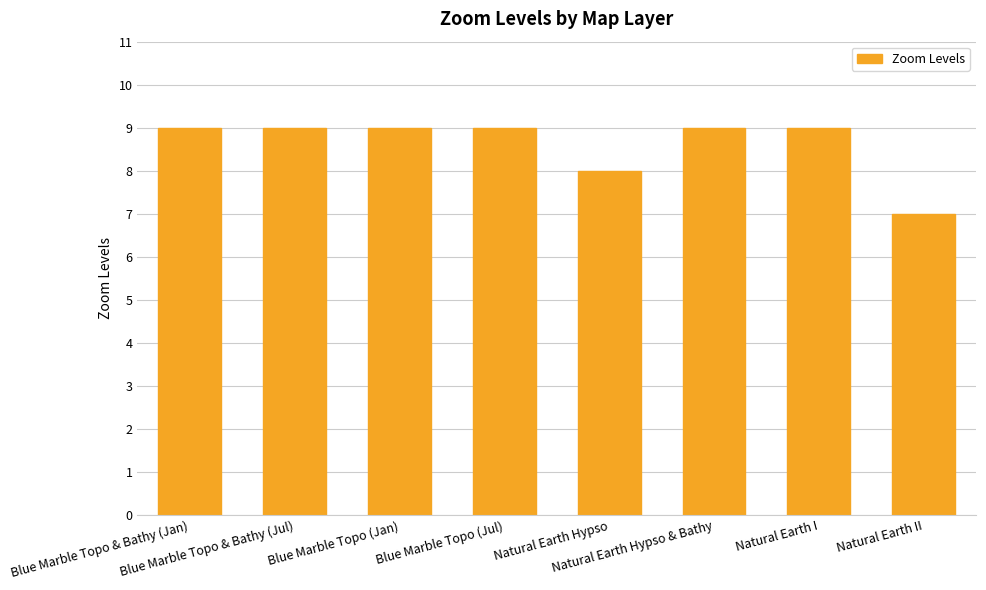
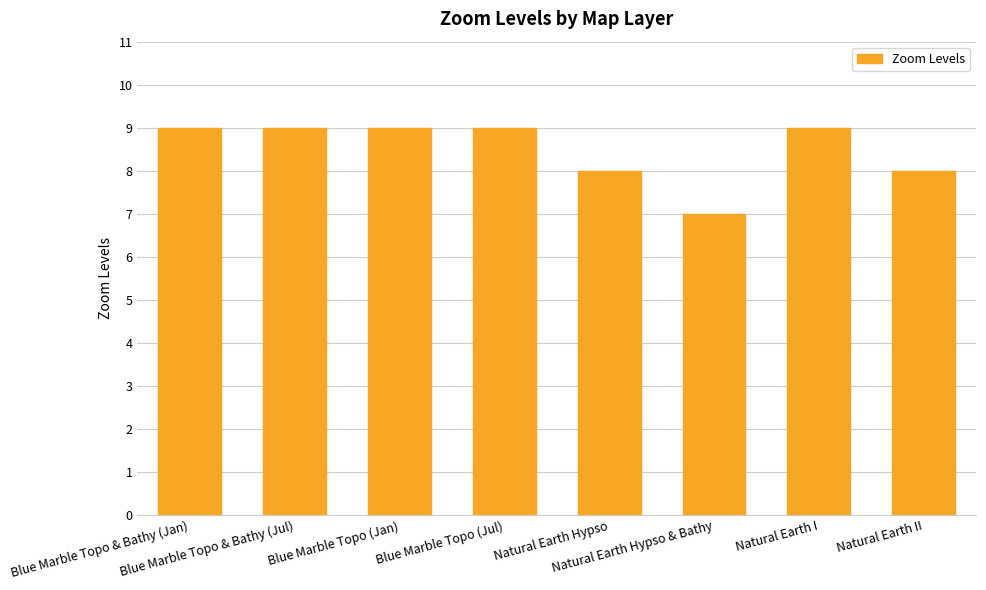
Natural Earth Hypso & Bathy: 9 -> 7
Natural Earth II: 7 -> 8
